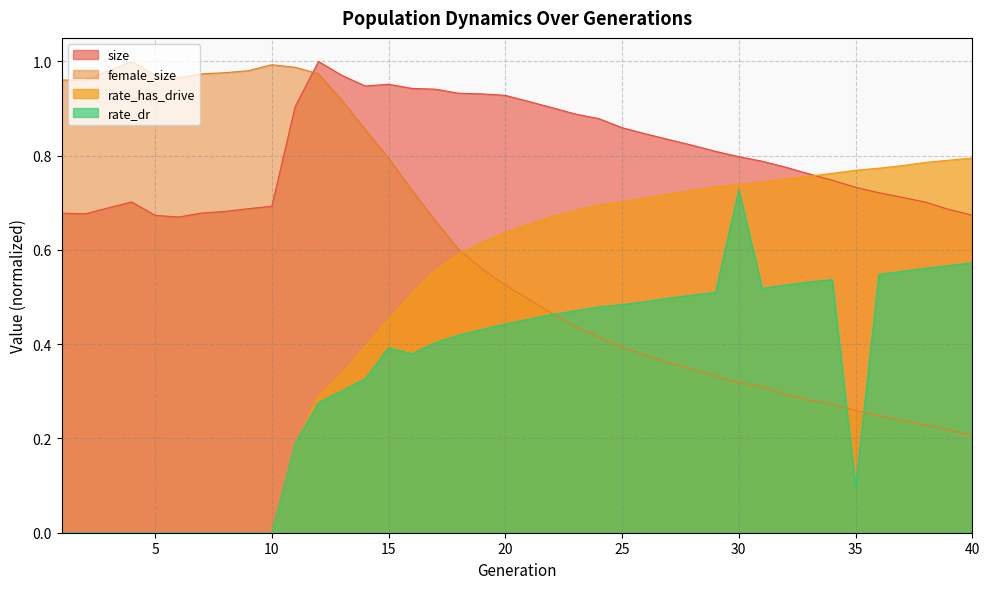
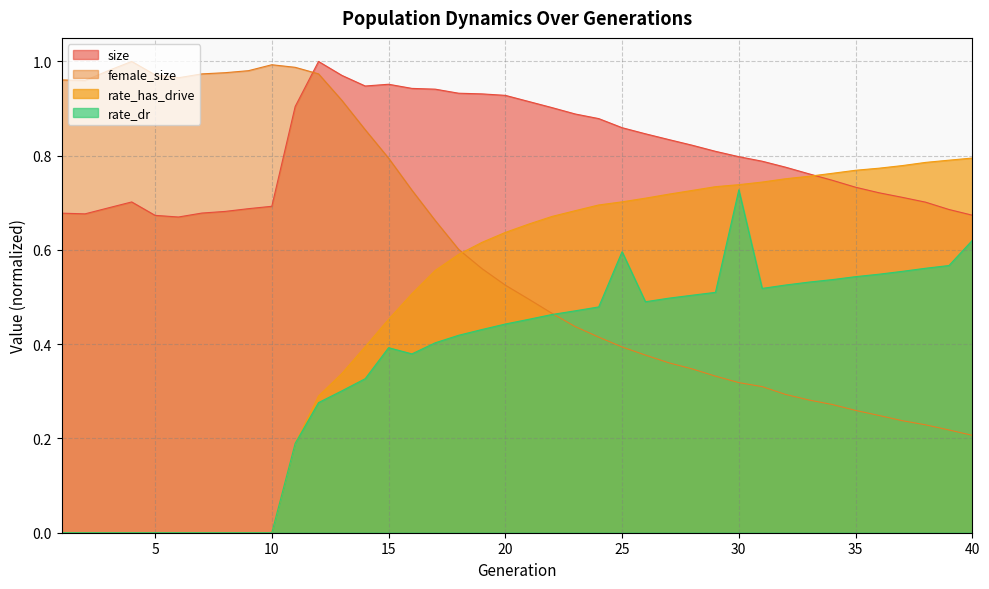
rate_dr, 25: 0.48 -> 0.60
rate_dr, 35: 0.10 -> 0.54
rate_dr, 40: 0.57 -> 0.62
